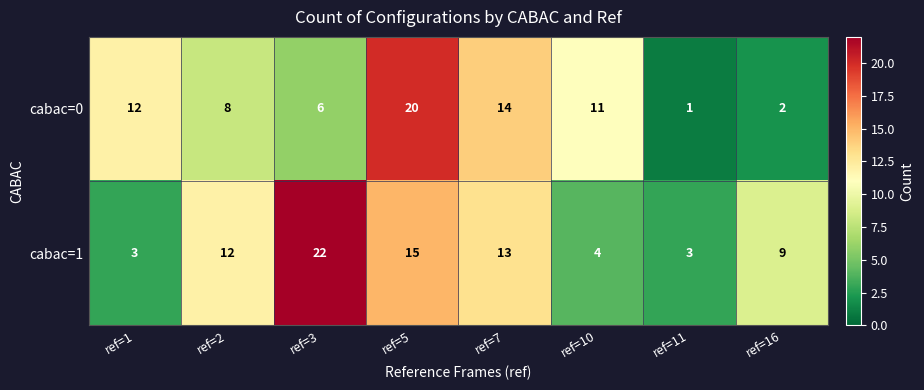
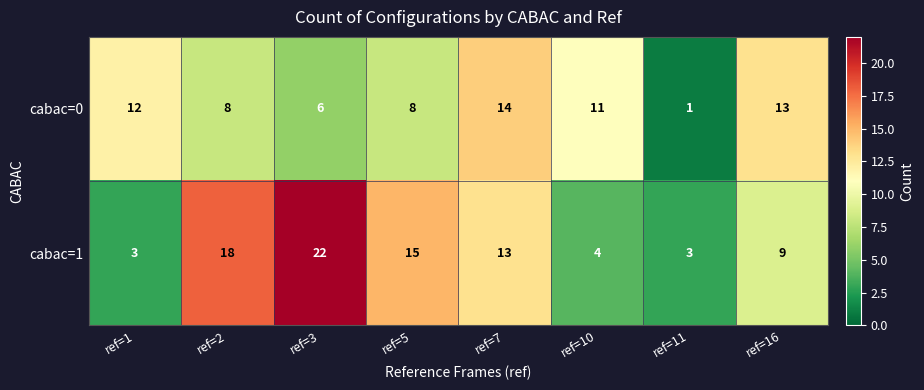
cabac=0, ref=5: 20 -> 8
cabac=0, ref=16: 2 -> 13
cabac=1, ref=2: 12 -> 18
